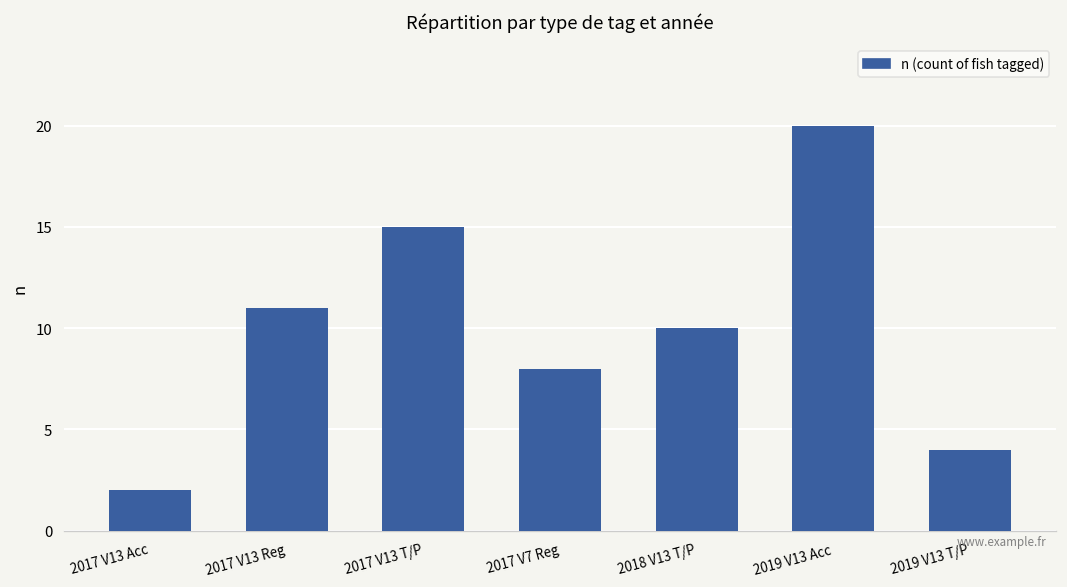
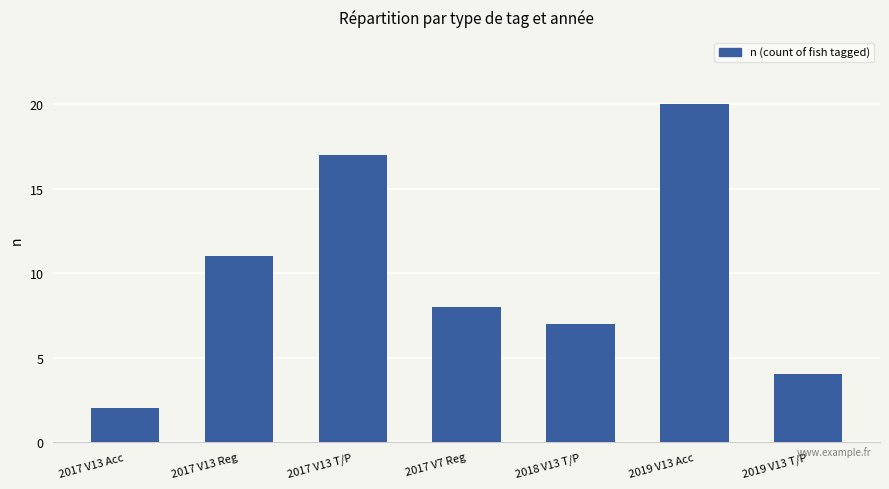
2017 V13 T/P: 15 -> 17
2018 V13 T/P: 10 -> 7
